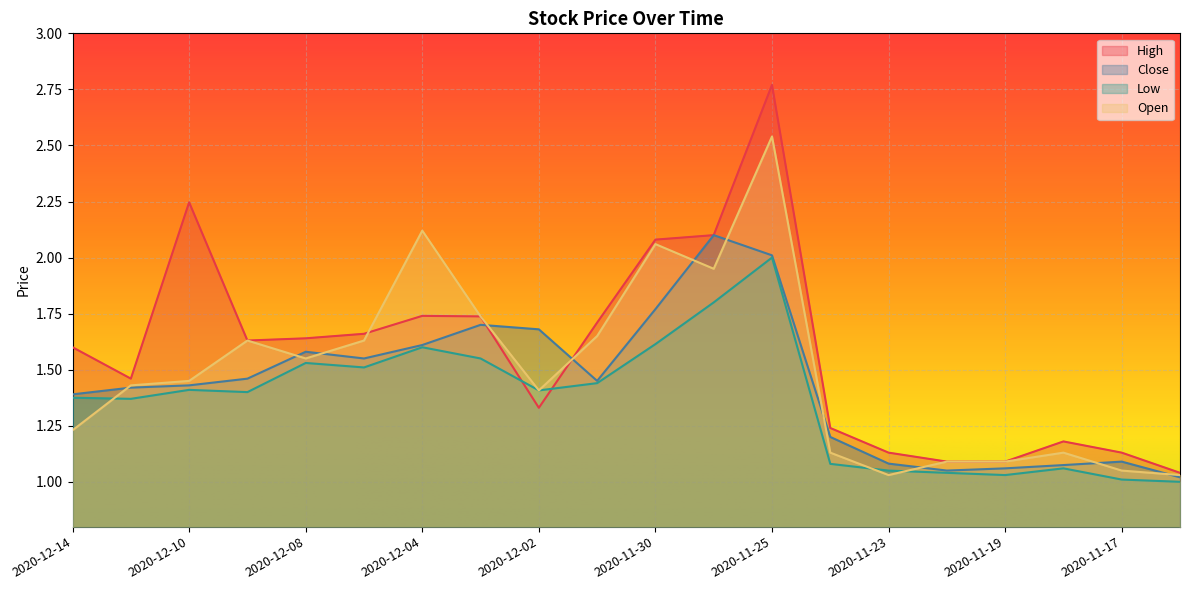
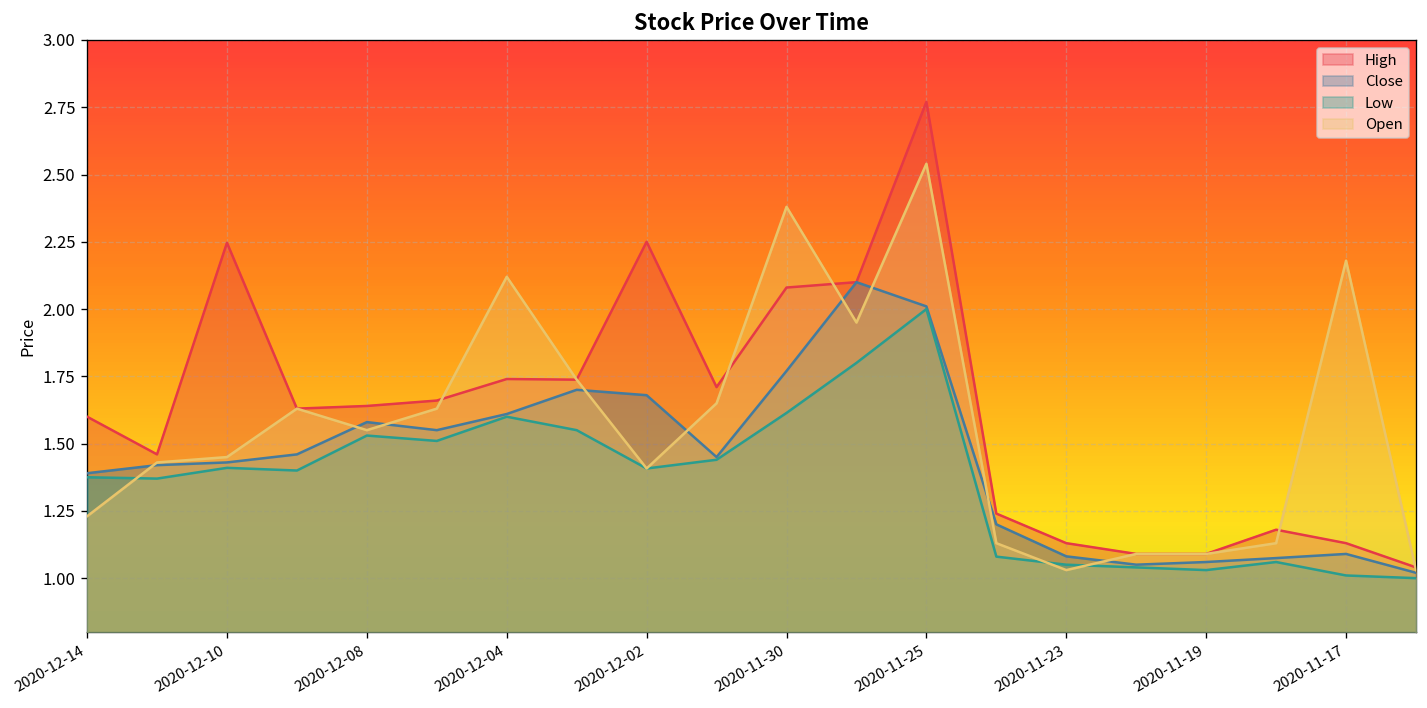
High, 2020-12-02: 1.33 -> 2.25
Open, 2020-11-30: 2.06 -> 2.38
Open, 2020-11-17: 1.05 -> 2.18
